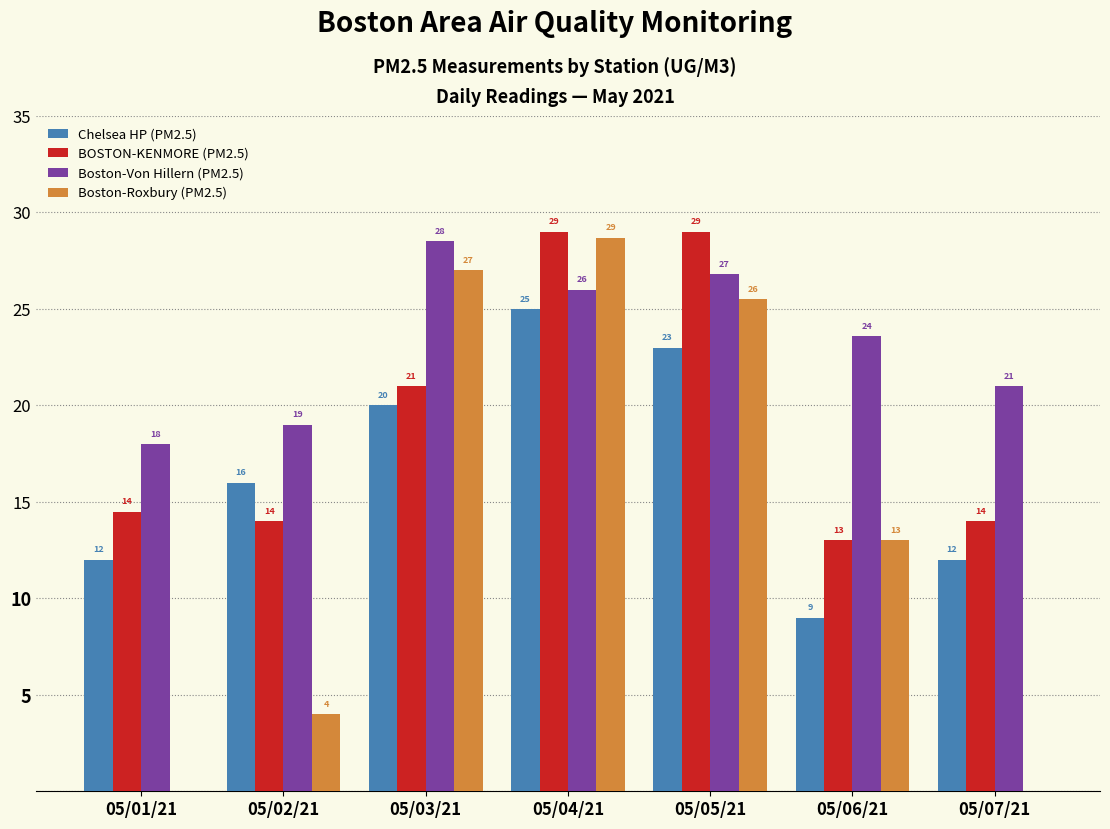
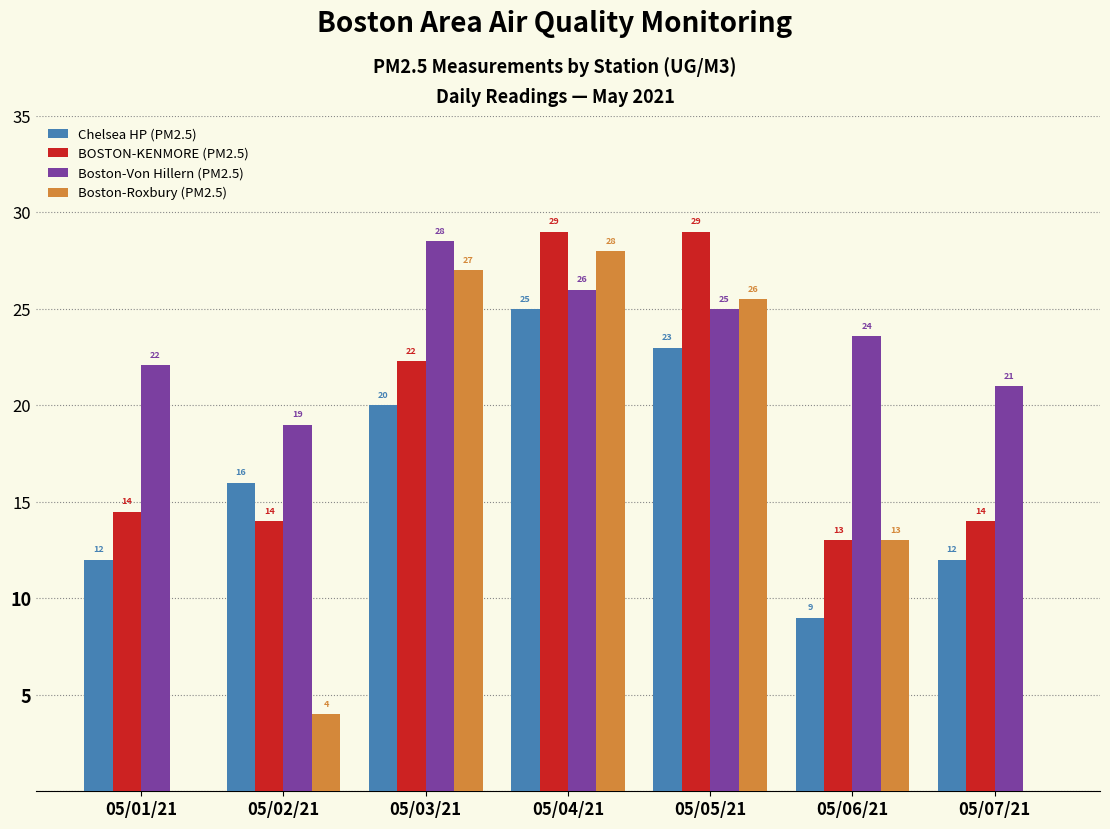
Boston-Von Hillern (PM2.5), 05/01/21: 18 -> 22
BOSTON-KENMORE (PM2.5), 05/03/21: 21 -> 22
Boston-Roxbury (PM2.5), 05/04/21: 29 -> 28
Boston-Von Hillern (PM2.5), 05/05/21: 27 -> 25
